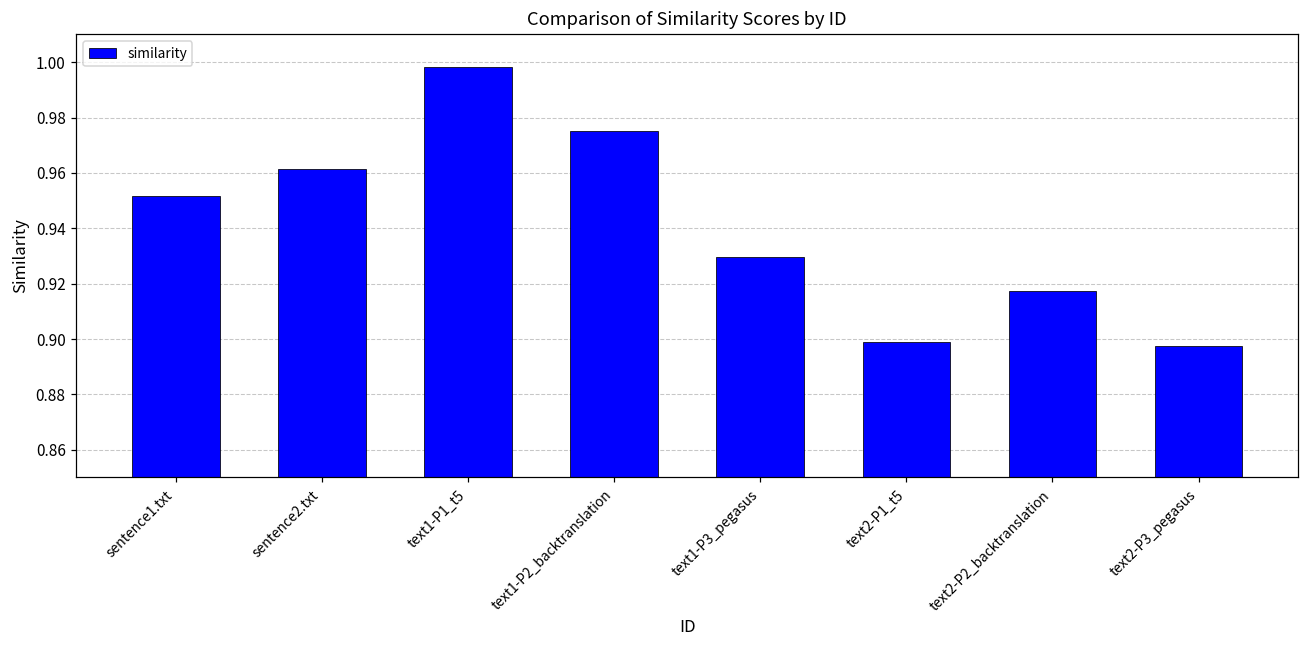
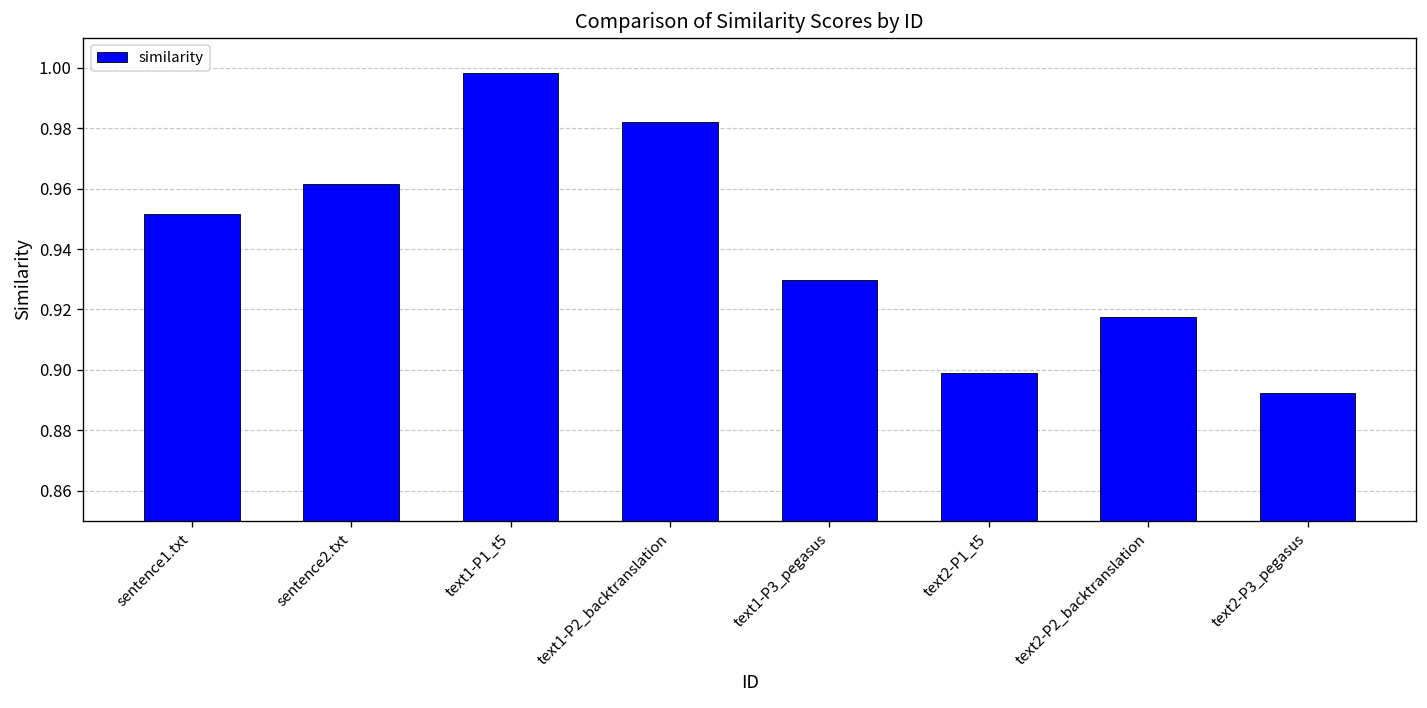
text1-P2_backtranslation: 0.975 -> 0.982
text2-P3_pegasus: 0.898 -> 0.892
